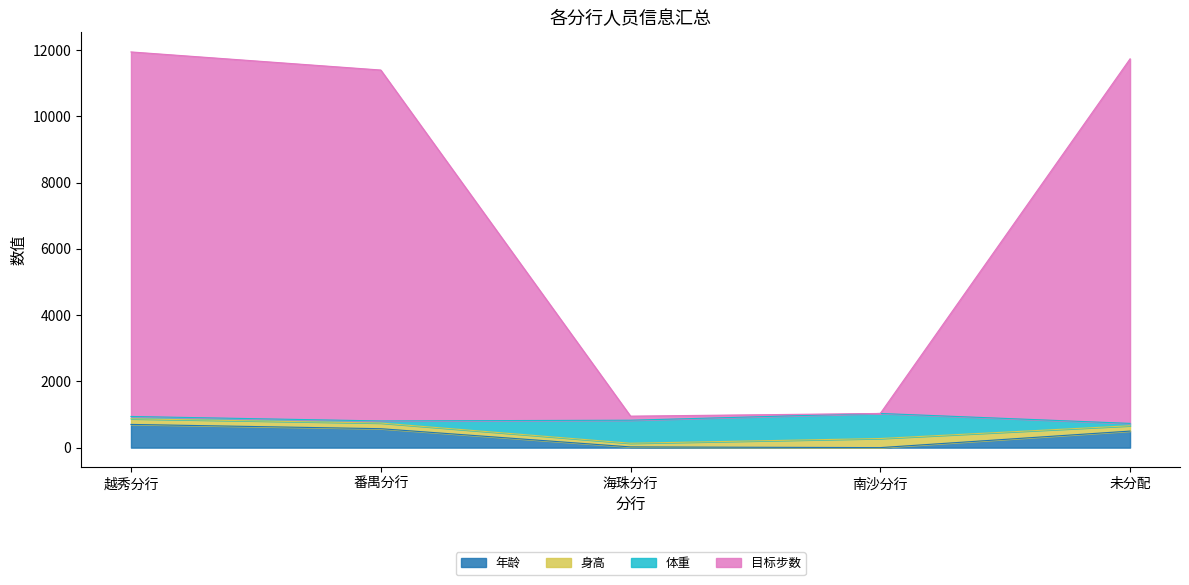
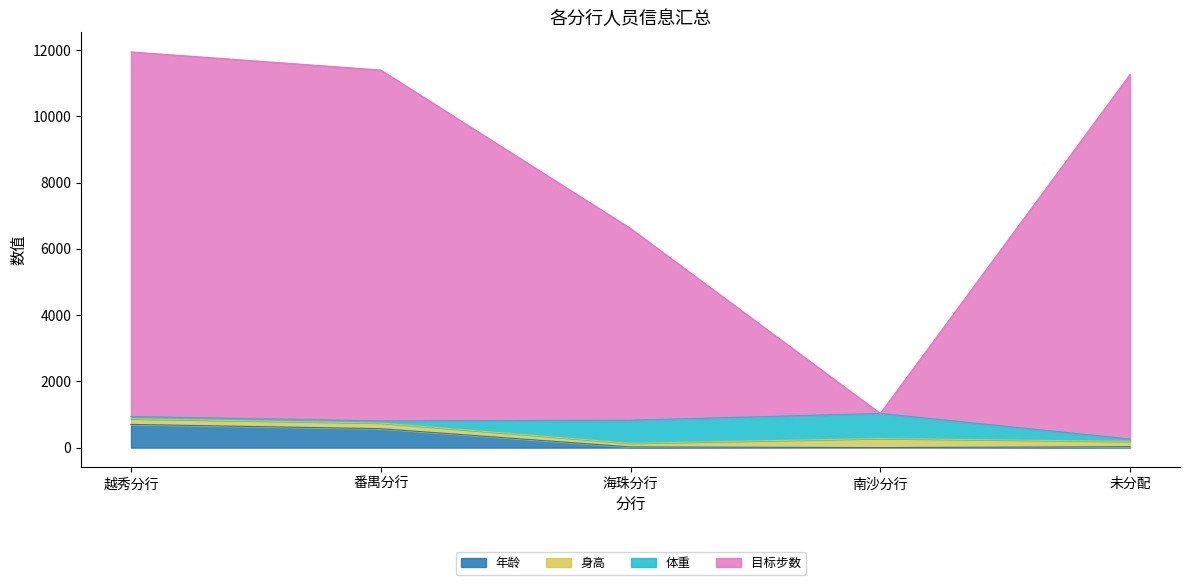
目标步数, 海珠分行: 100 -> 5800
年龄, 未分配: 500 -> 0
